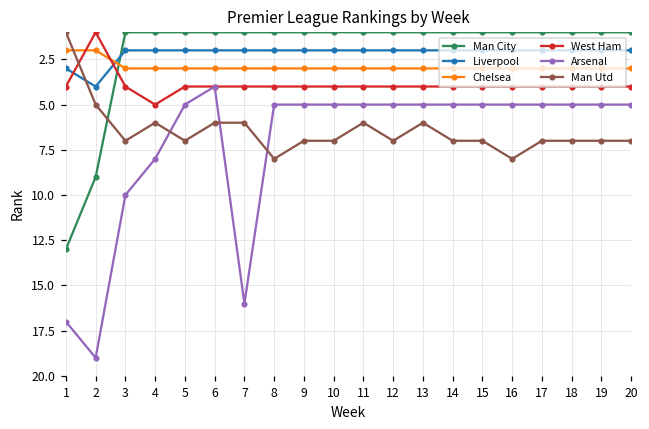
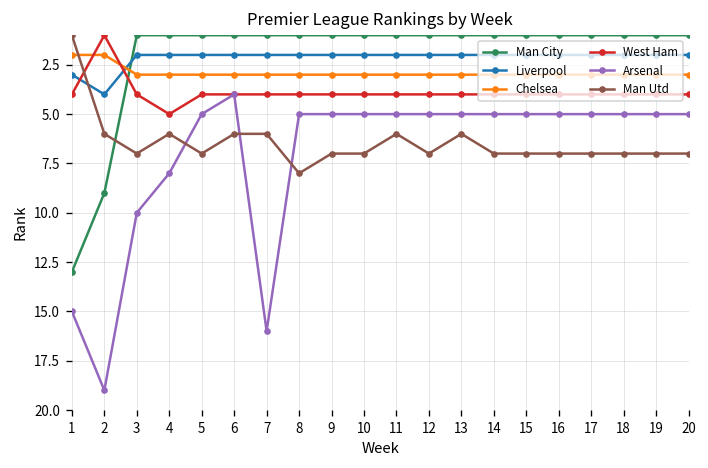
Arsenal, 1: 17 -> 15
Man Utd, 2: 5 -> 6
Man Utd, 16: 8 -> 7
